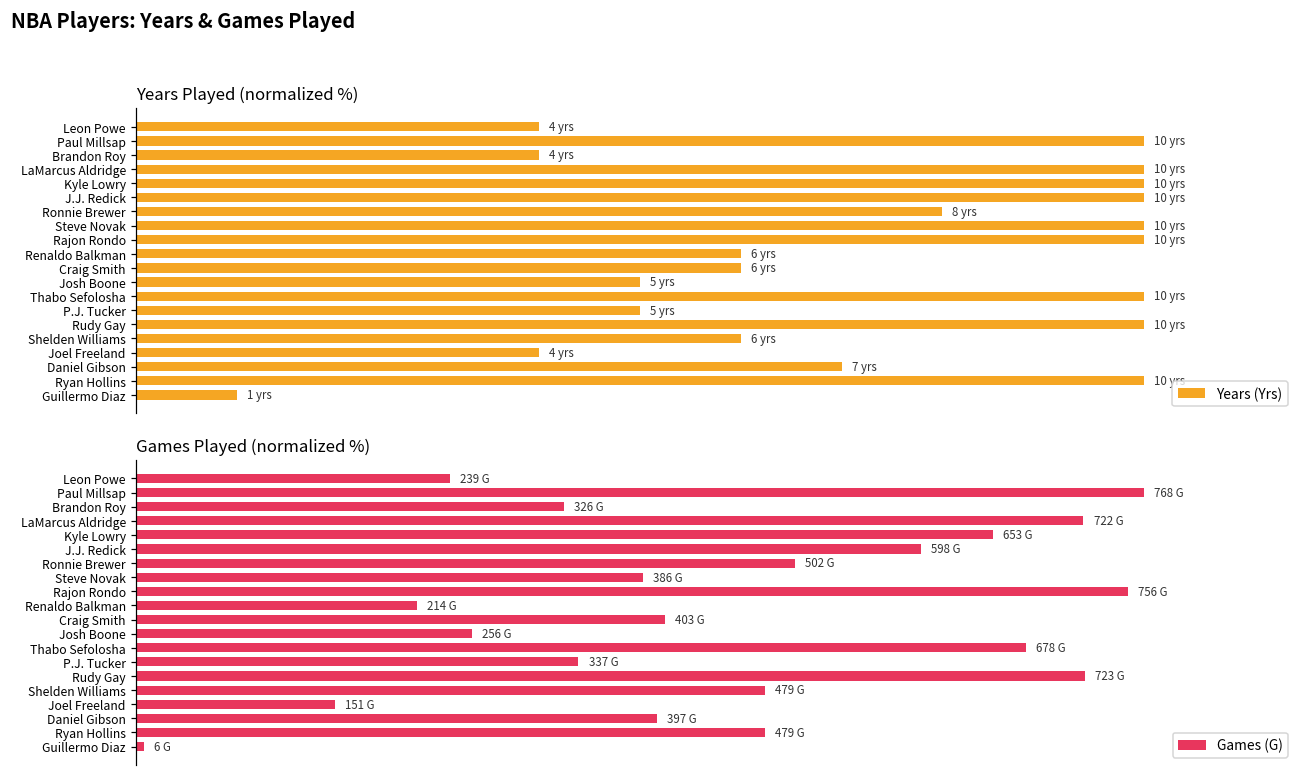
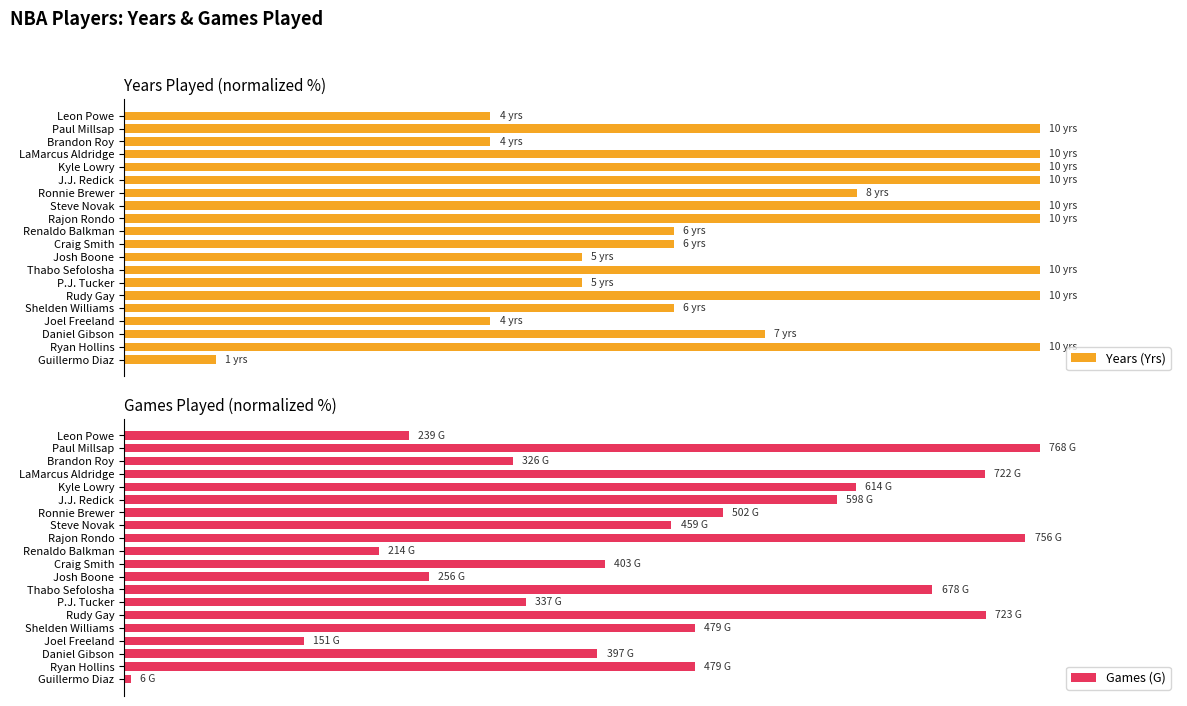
Games Played (normalized %), Kyle Lowry: 653 -> 614
Games Played (normalized %), Steve Novak: 386 -> 459
